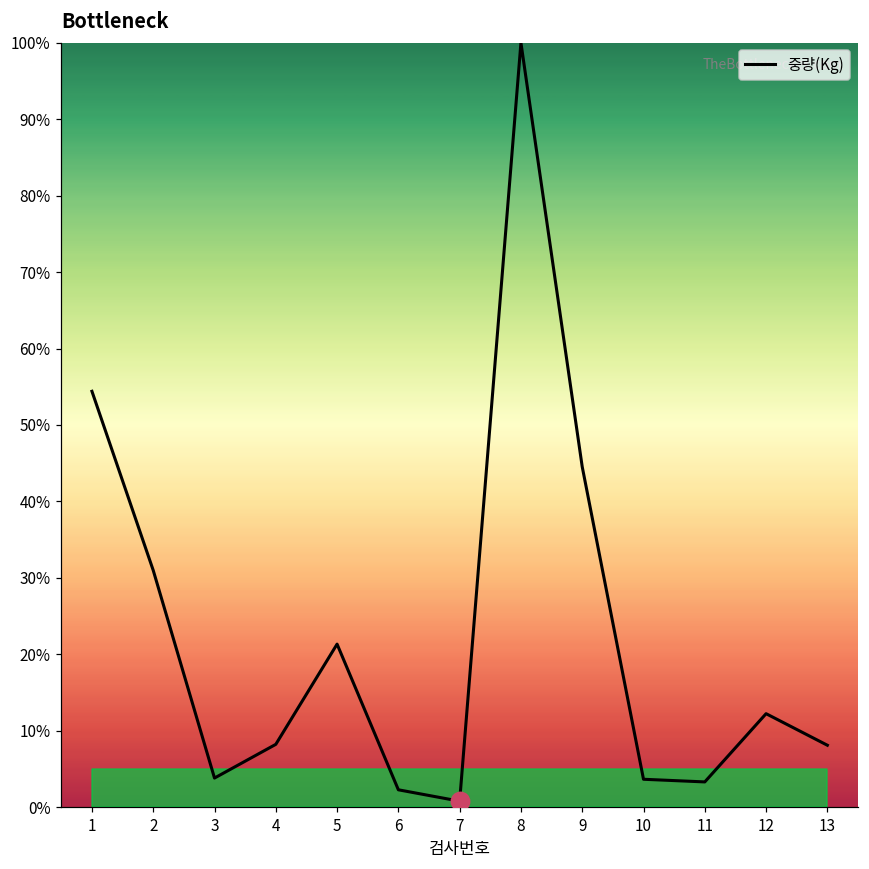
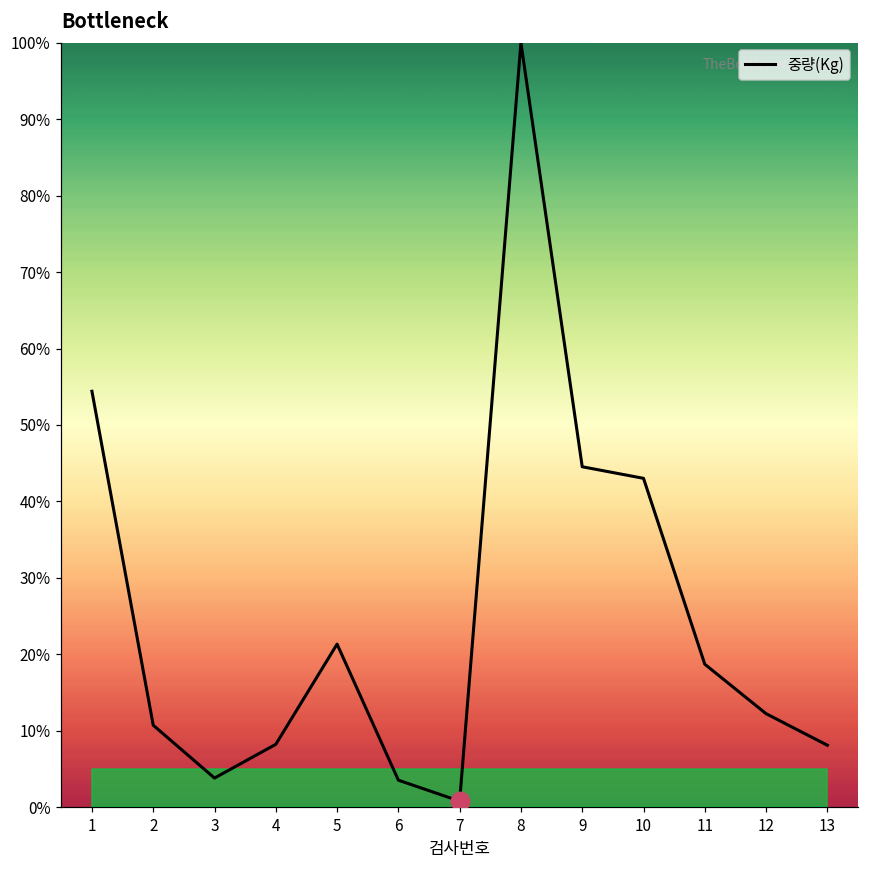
중량(Kg), 2: 31% -> 11%
중량(Kg), 6: 2% -> 4%
중량(Kg), 10: 4% -> 43%
중량(Kg), 11: 3% -> 19%
